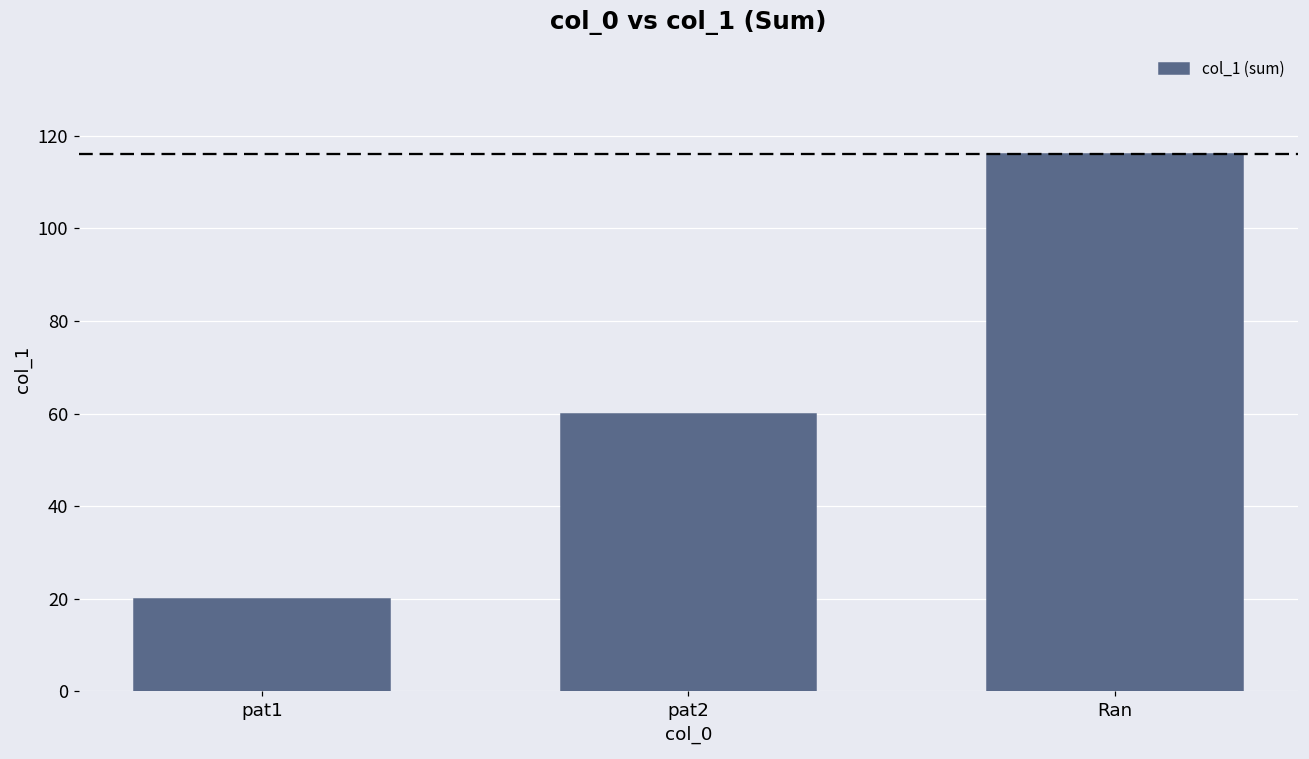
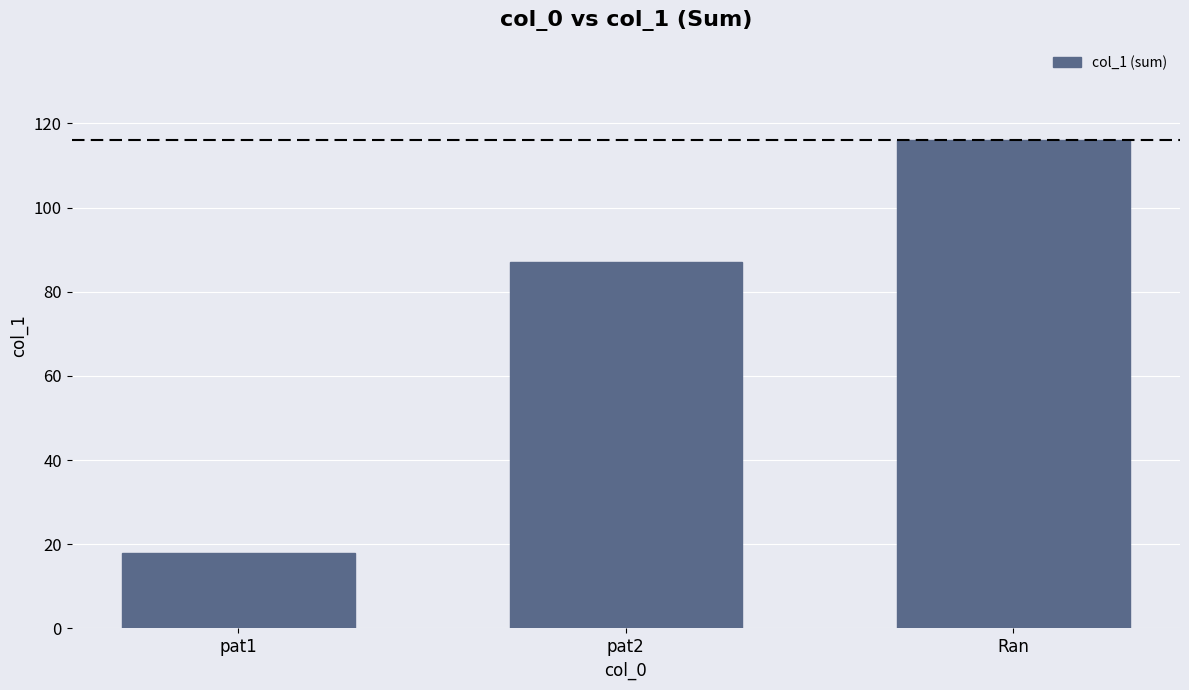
pat1: 20 -> 18
pat2: 60 -> 87
